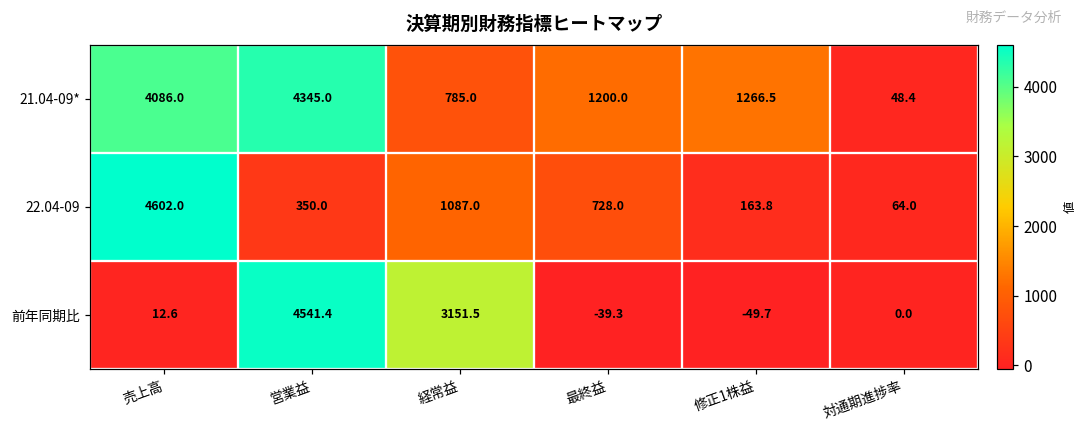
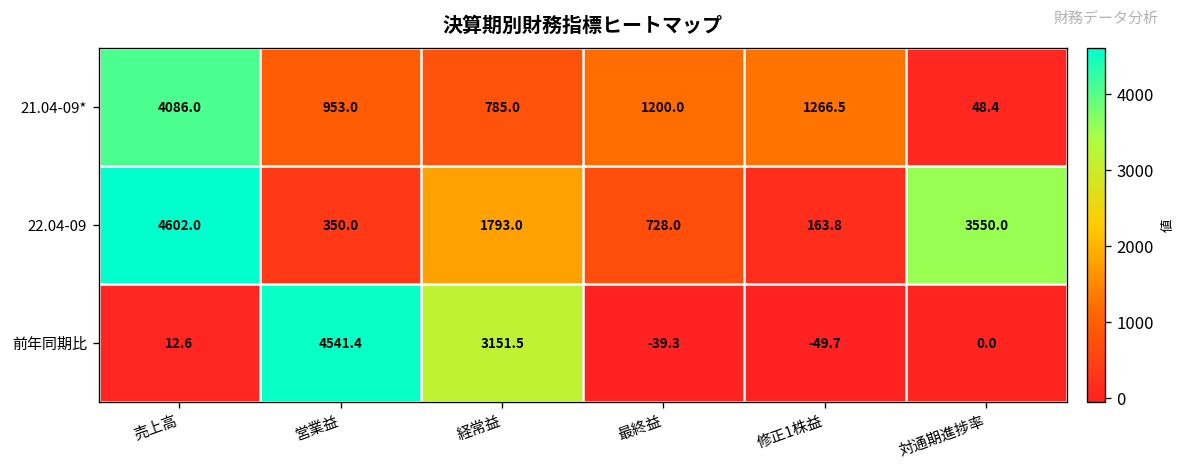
21.04-09*, 営業益: 4345.0 -> 953.0
22.04-09, 経常益: 1087.0 -> 1793.0
22.04-09, 対通期進捗率: 64.0 -> 3550.0
